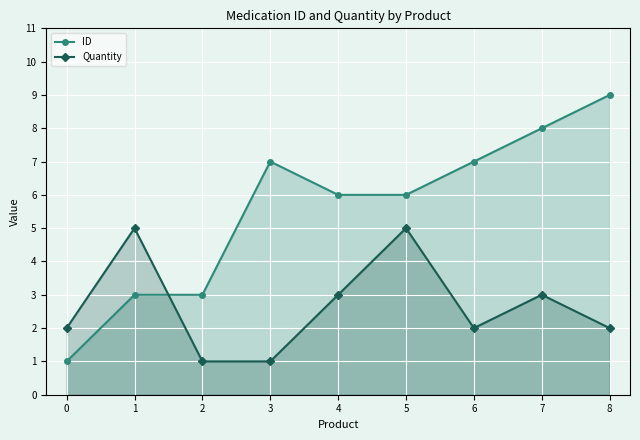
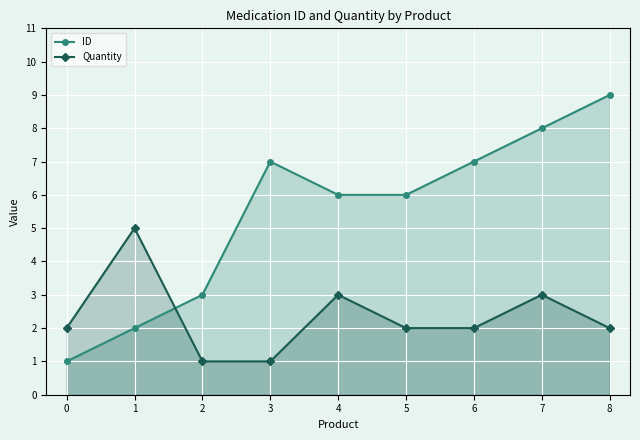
ID, 1: 3 -> 2
Quantity, 5: 5 -> 2
